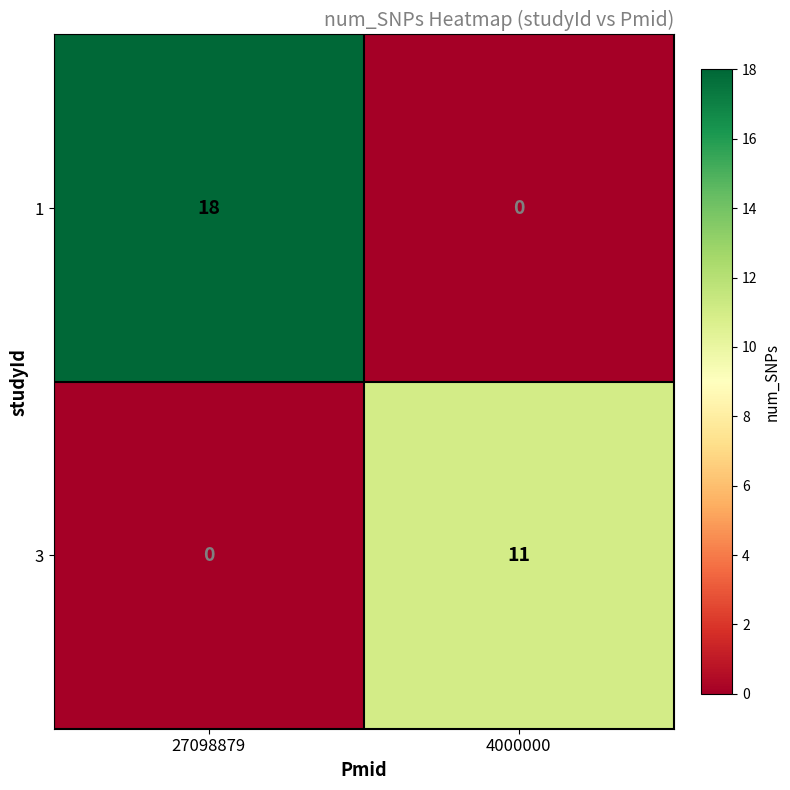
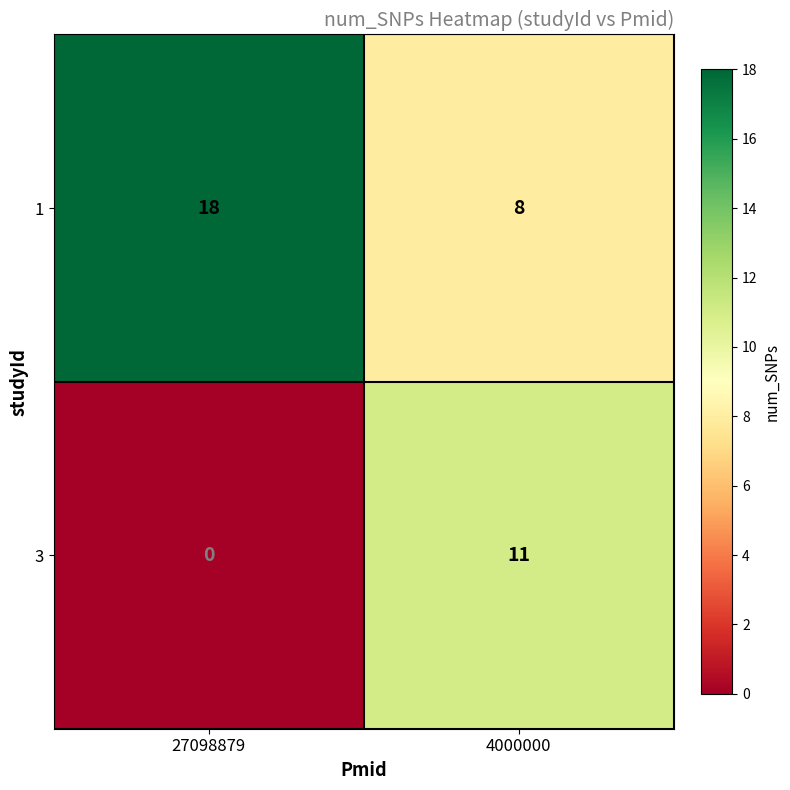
1, 4000000: 0 -> 8
